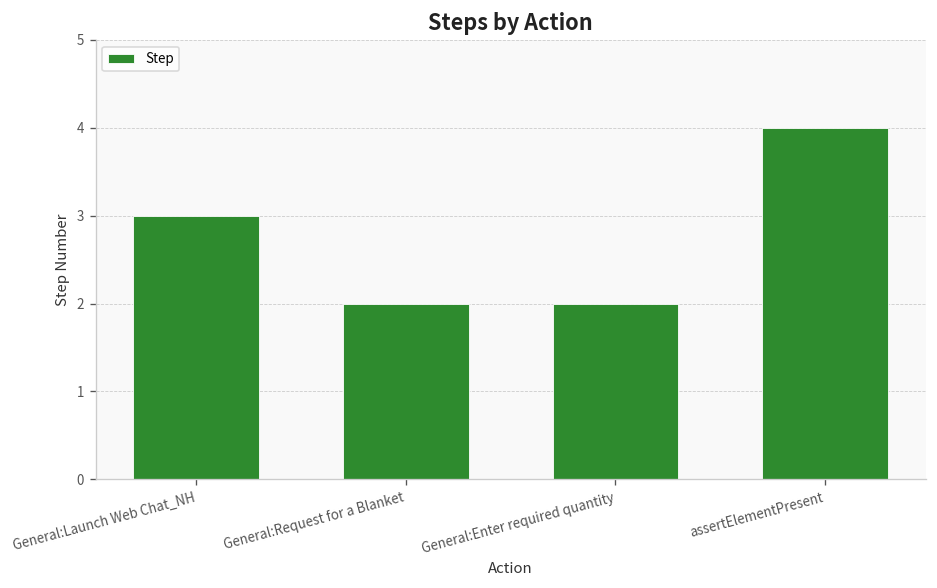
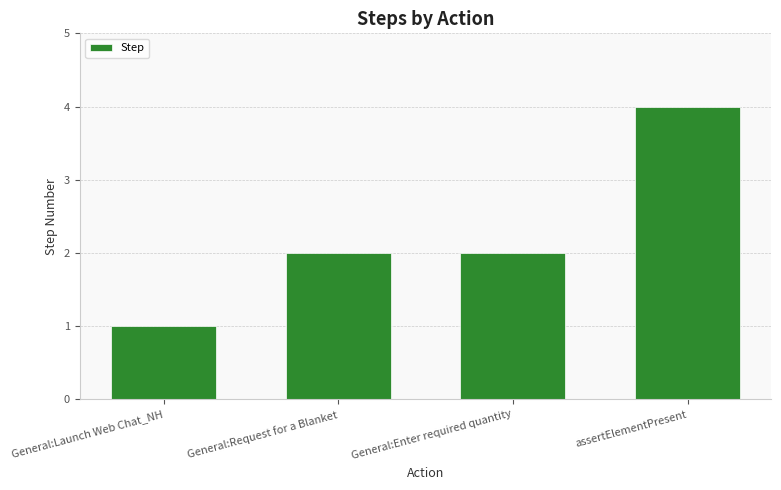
General:Launch Web Chat_NH: 3 -> 1
